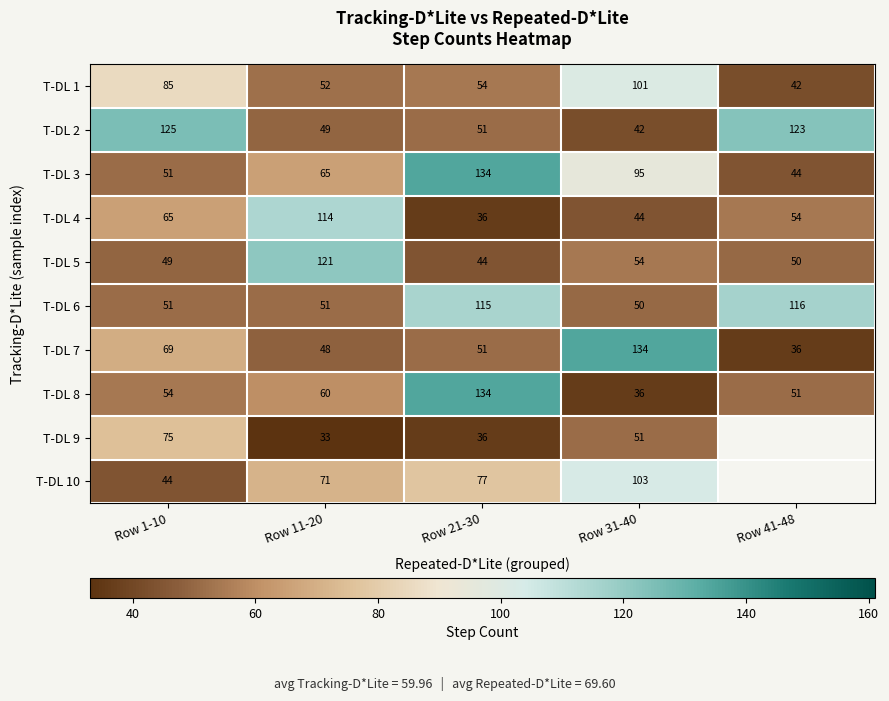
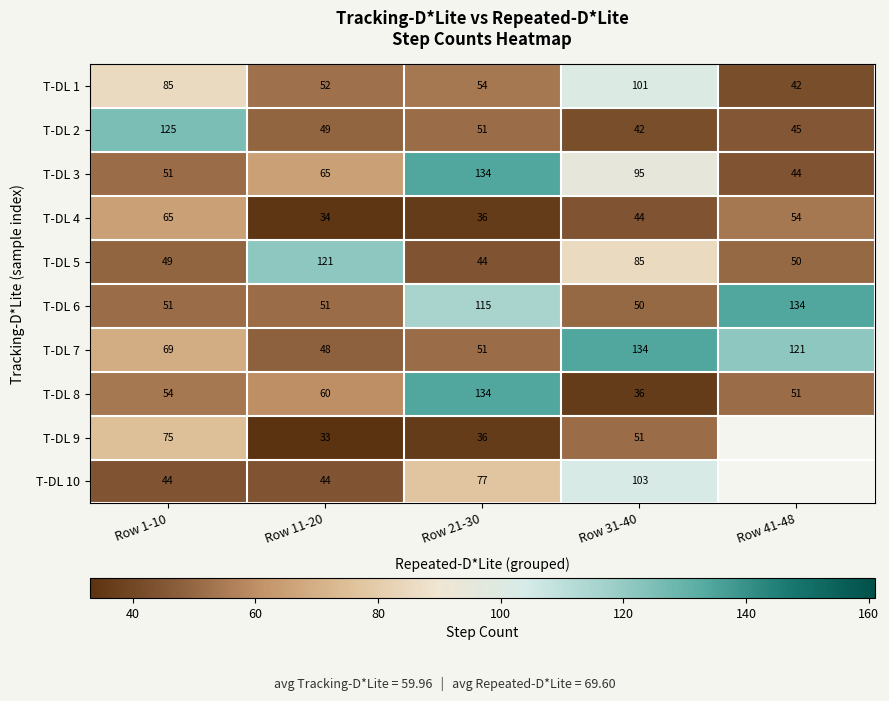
T-DL 2, Row 41-48: 123 -> 45
T-DL 4, Row 11-20: 114 -> 34
T-DL 5, Row 31-40: 54 -> 85
T-DL 6, Row 41-48: 116 -> 134
T-DL 7, Row 41-48: 36 -> 121
T-DL 10, Row 11-20: 71 -> 44
